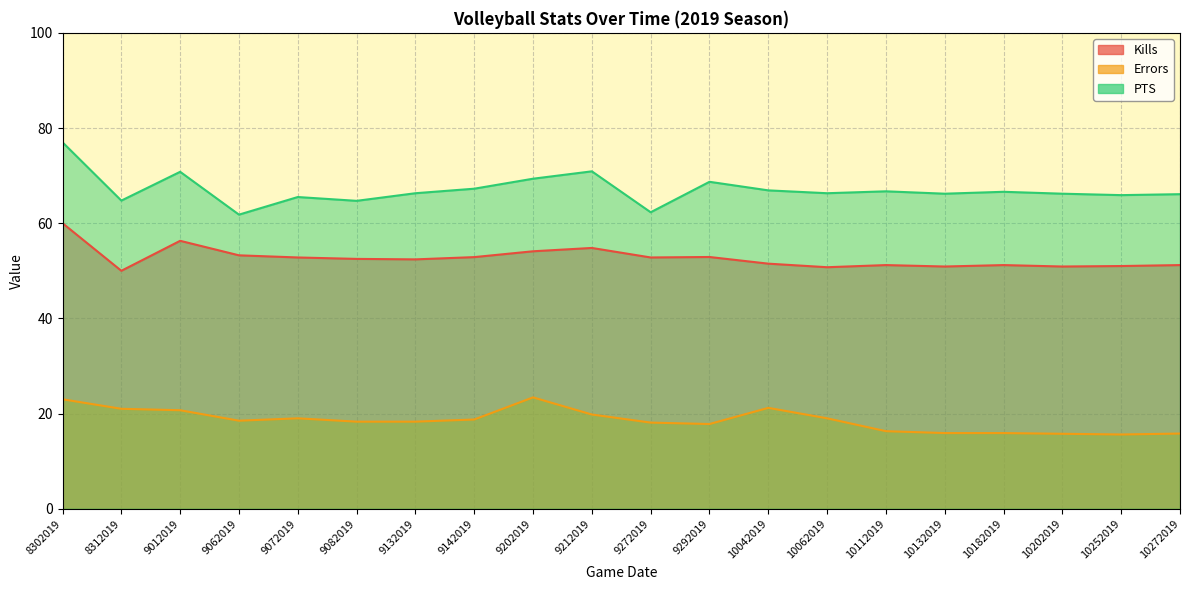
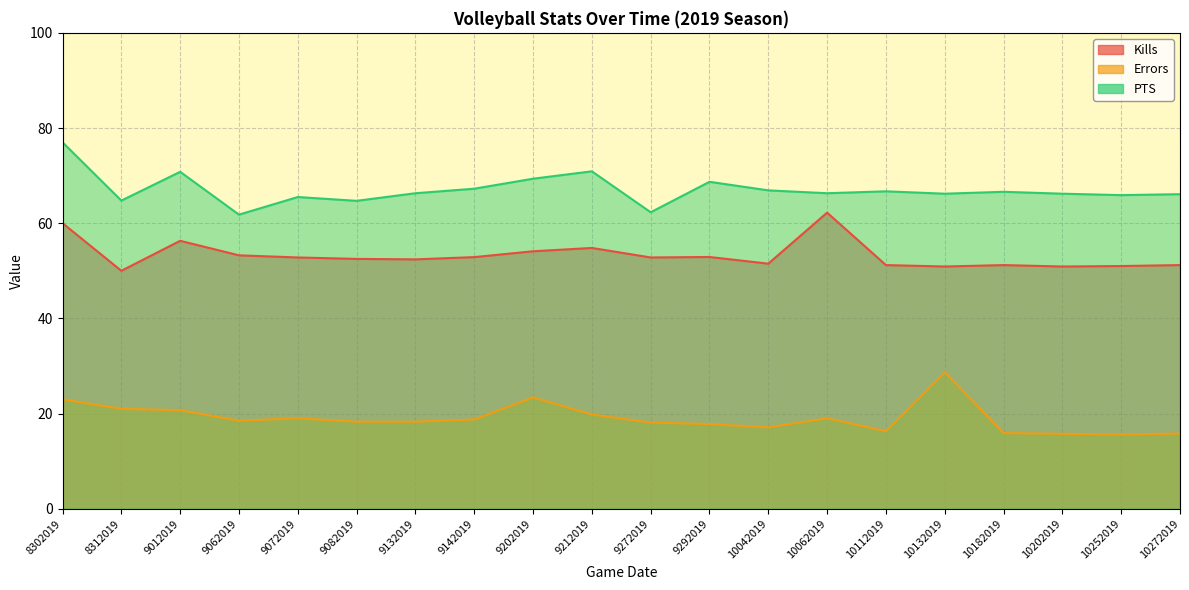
Errors, 10042019: 21 -> 17
Kills, 10062019: 51 -> 62
Errors, 10132019: 16 -> 29
